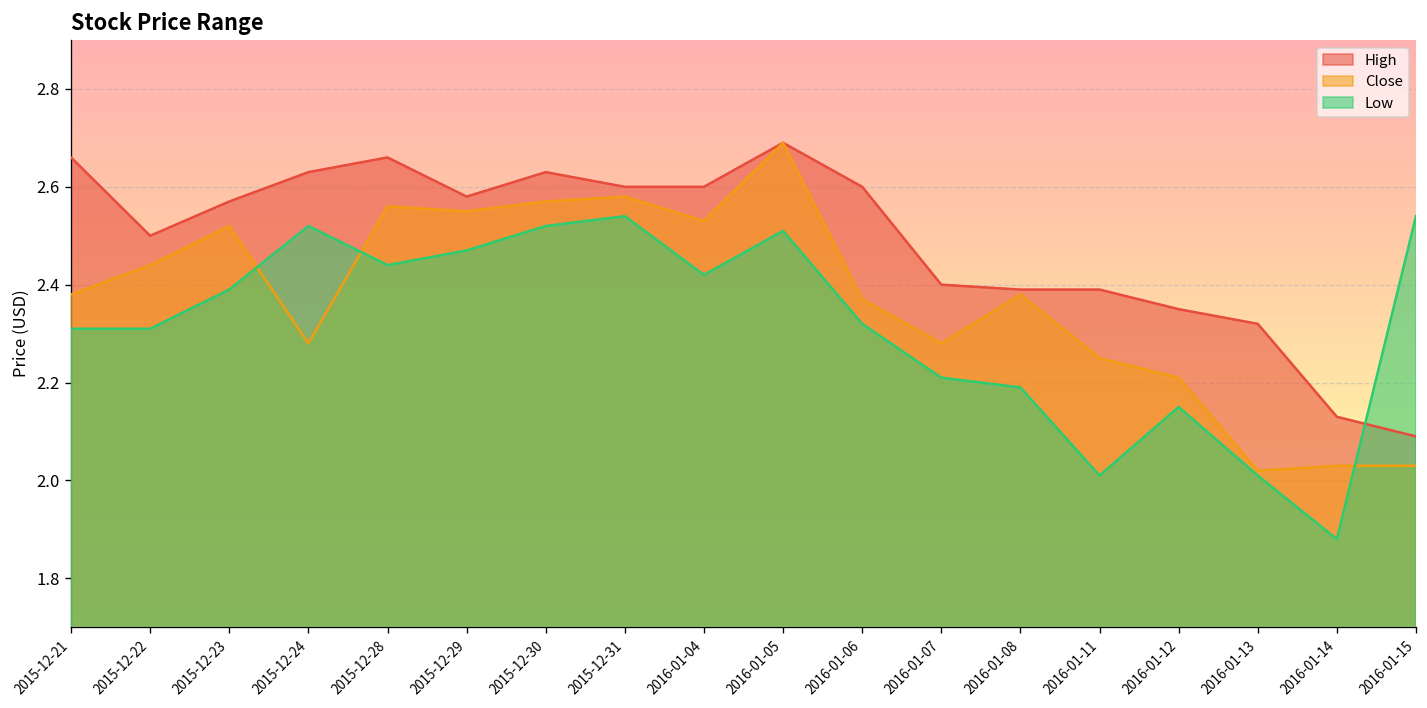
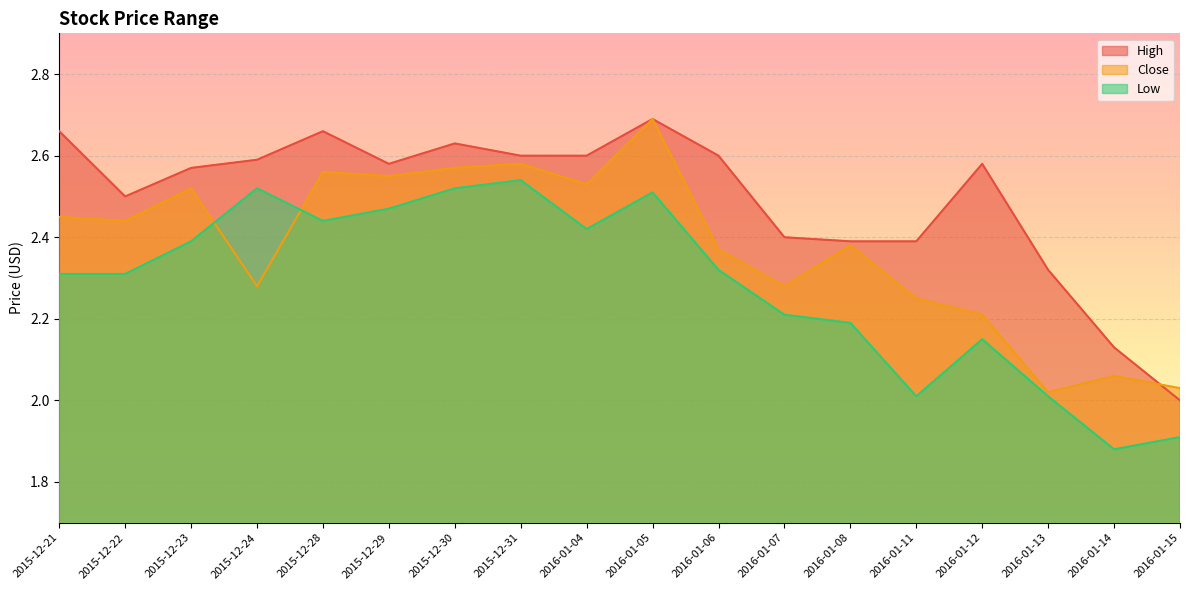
Close, 2015-12-21: 2.38 -> 2.45
High, 2015-12-24: 2.63 -> 2.59
High, 2016-01-12: 2.35 -> 2.58
Close, 2016-01-14: 2.03 -> 2.06
High, 2016-01-15: 2.09 -> 2.00
Low, 2016-01-15: 2.54 -> 1.91
